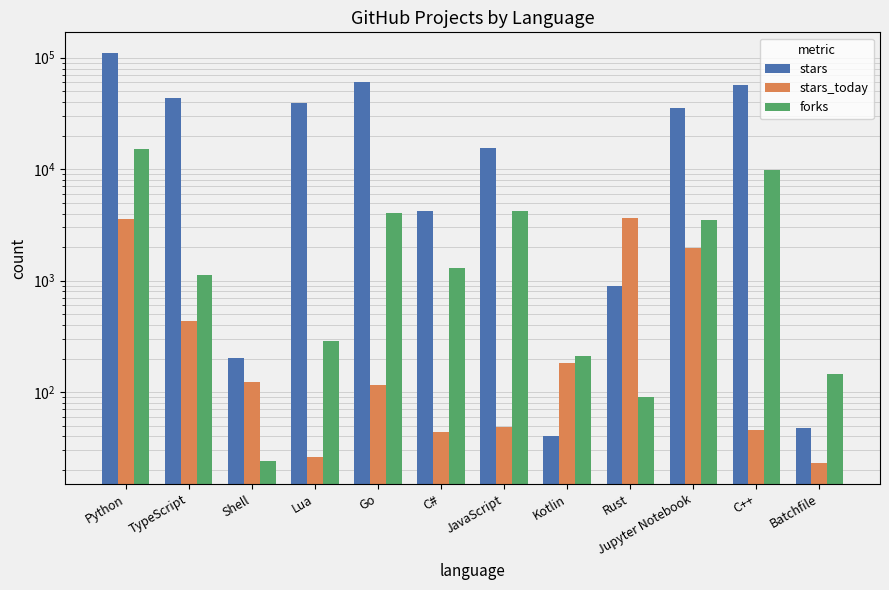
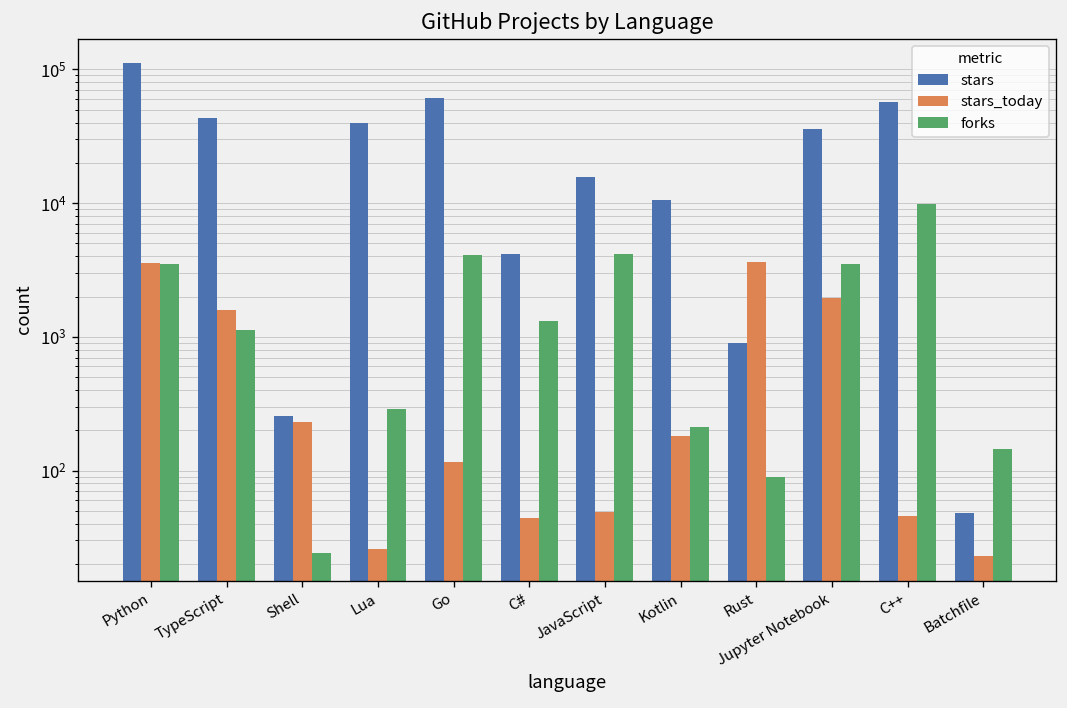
forks, Python: 15000 -> 3500
stars_today, TypeScript: 430 -> 1600
stars, Shell: 200 -> 260
stars_today, Shell: 120 -> 230
stars, Kotlin: 40 -> 10000
